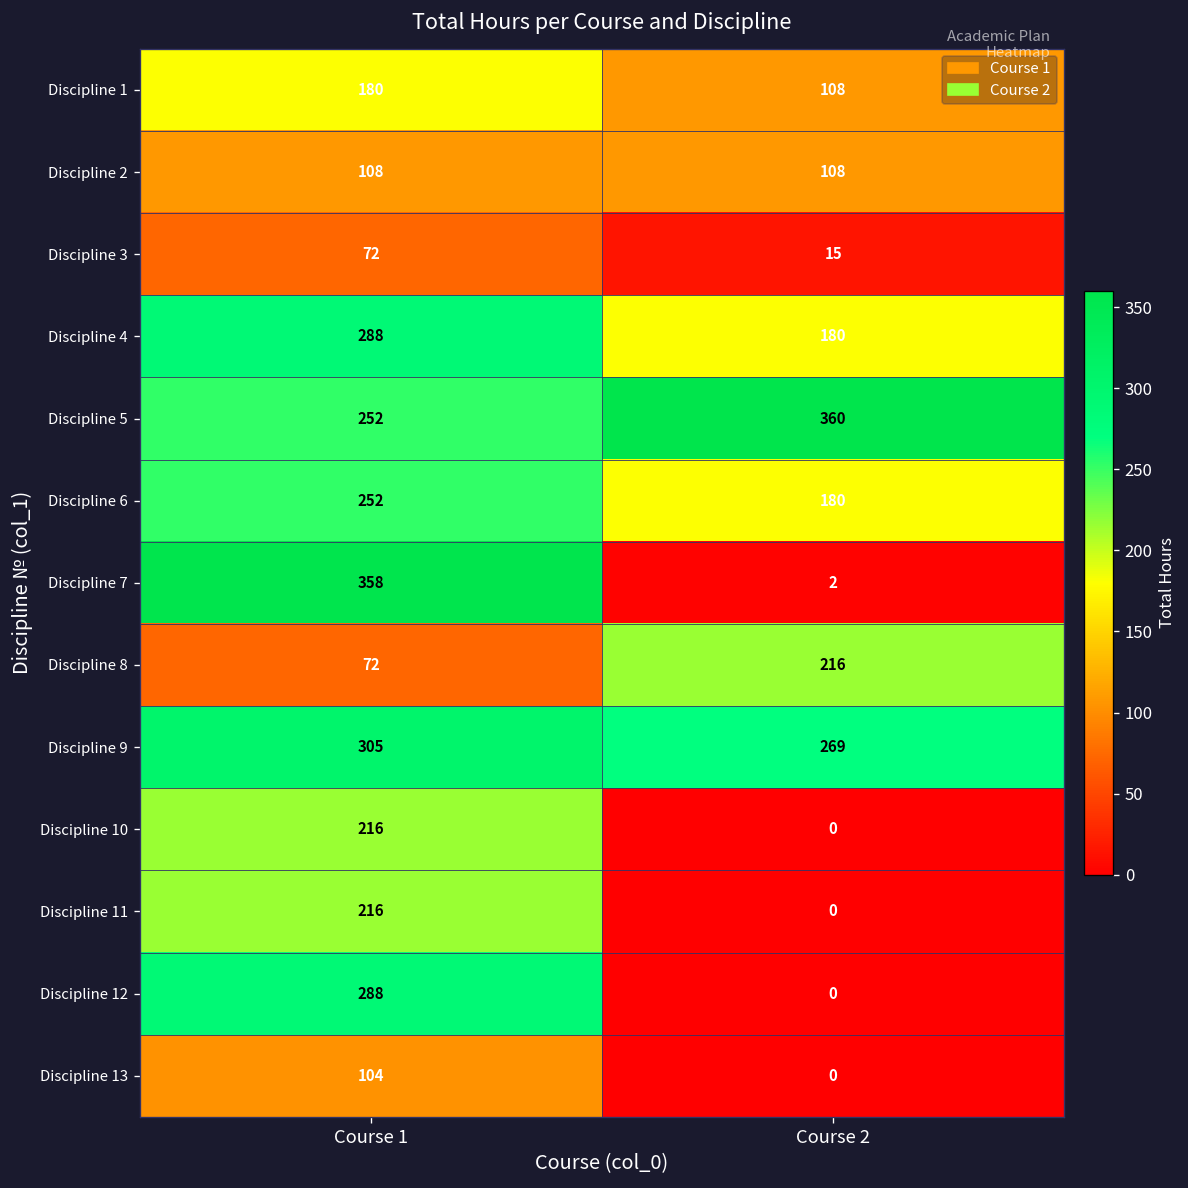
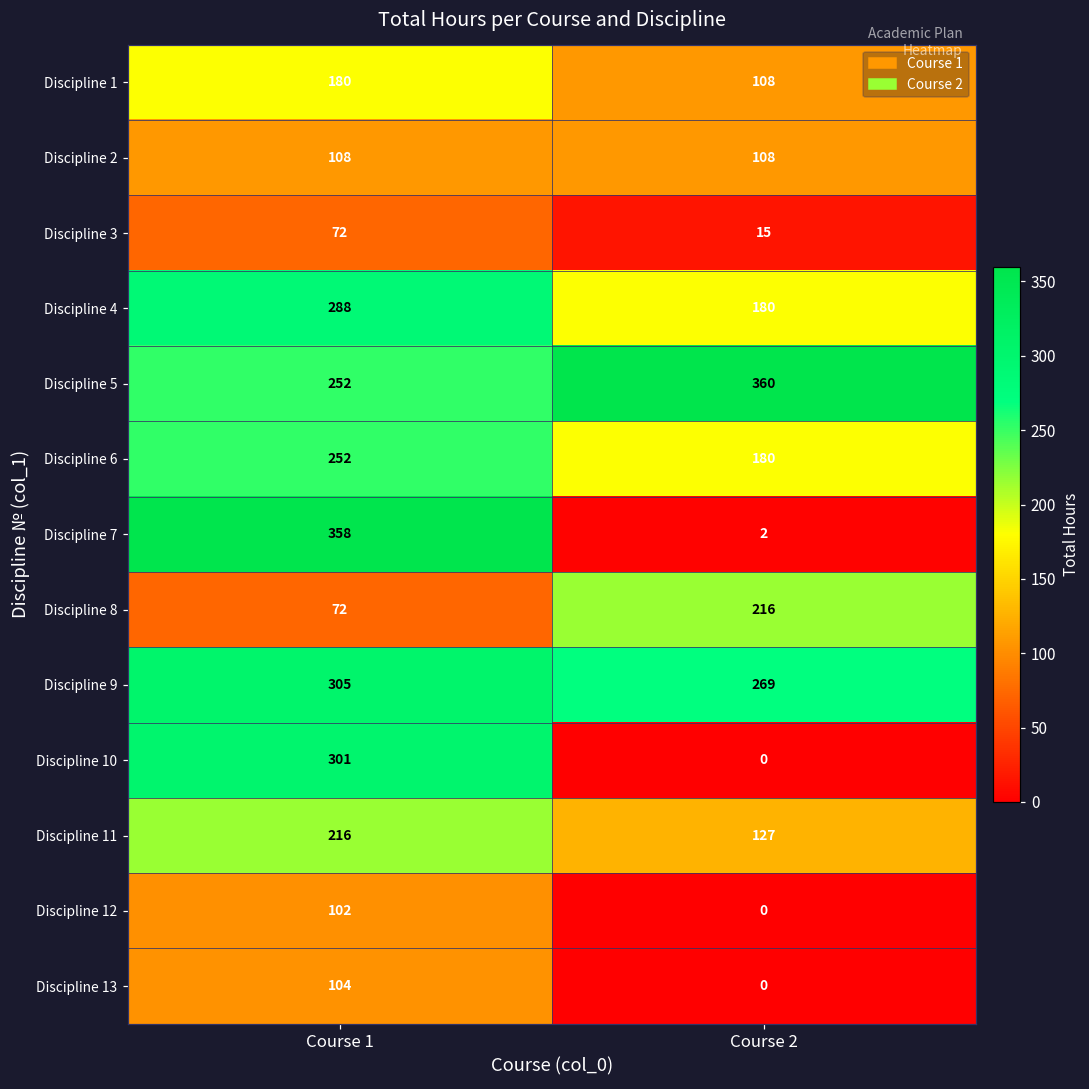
Discipline 10, Course 1: 216 -> 301
Discipline 11, Course 2: 0 -> 127
Discipline 12, Course 1: 288 -> 102
